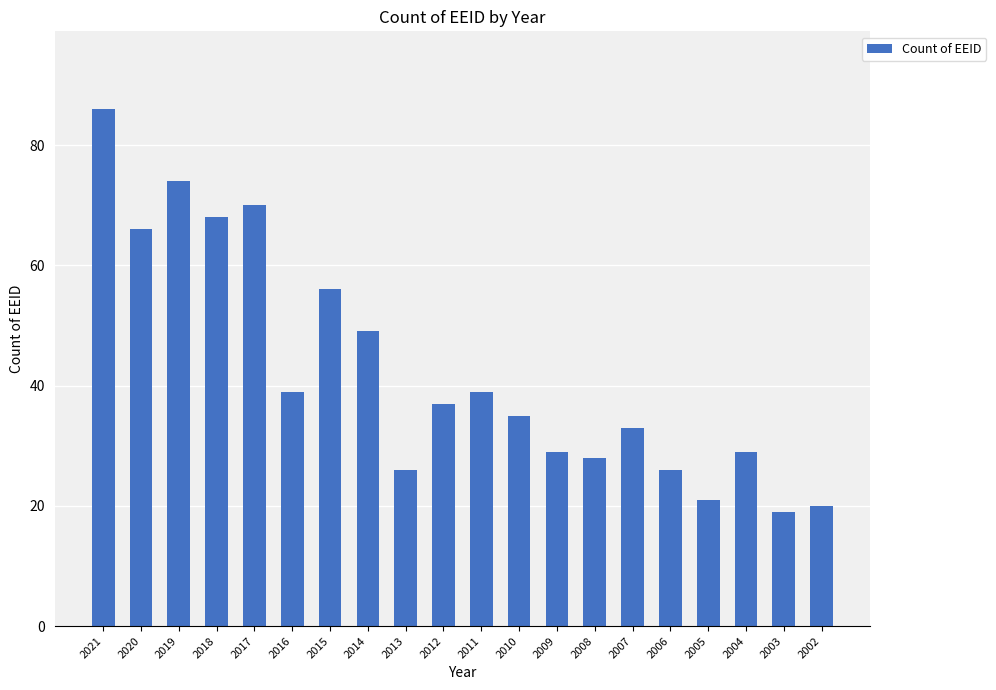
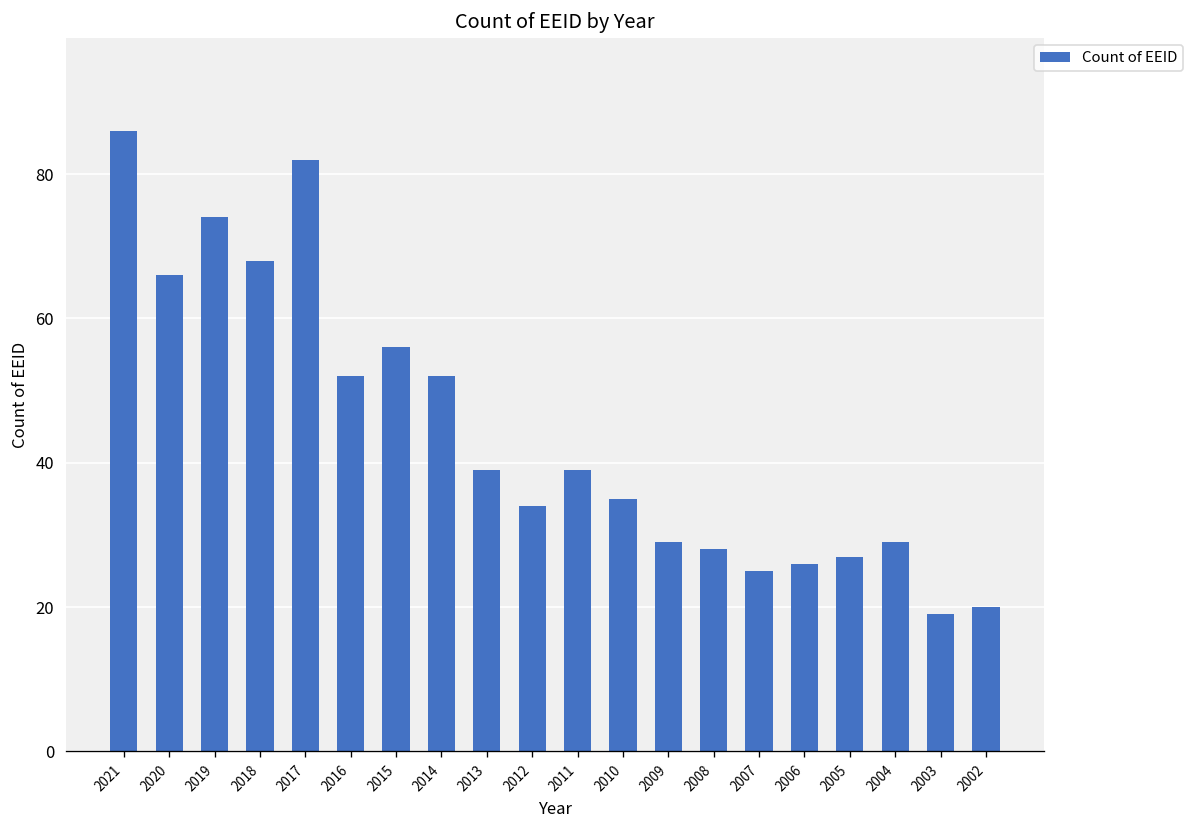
2017: 70 -> 82
2016: 39 -> 52
2014: 49 -> 52
2013: 26 -> 39
2012: 37 -> 34
2007: 33 -> 25
2005: 21 -> 27
